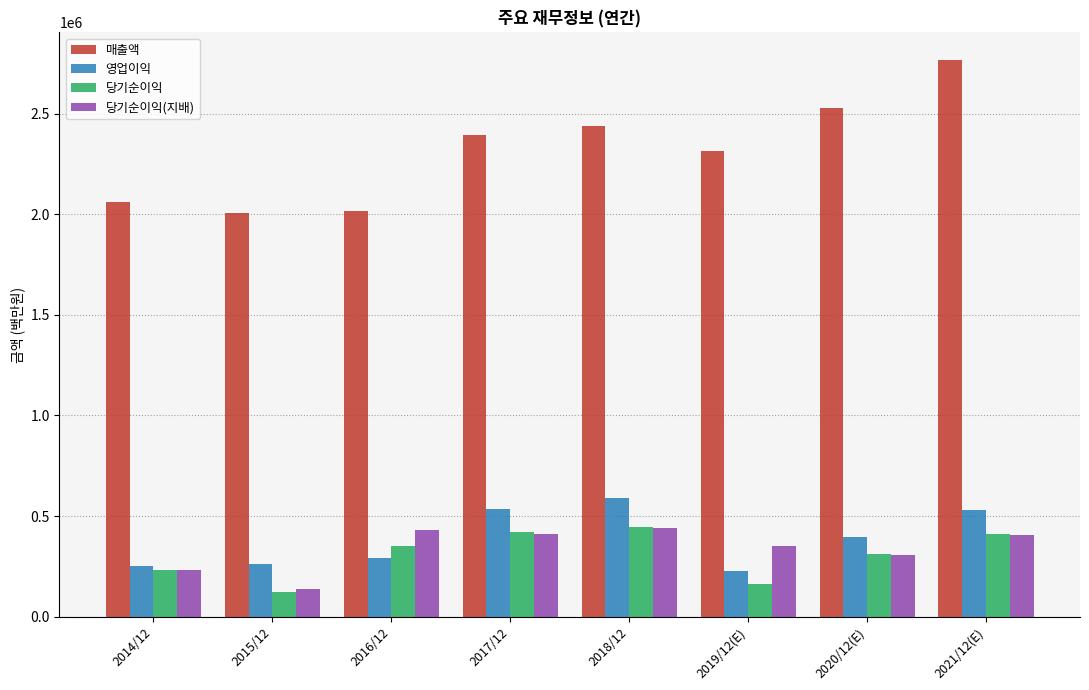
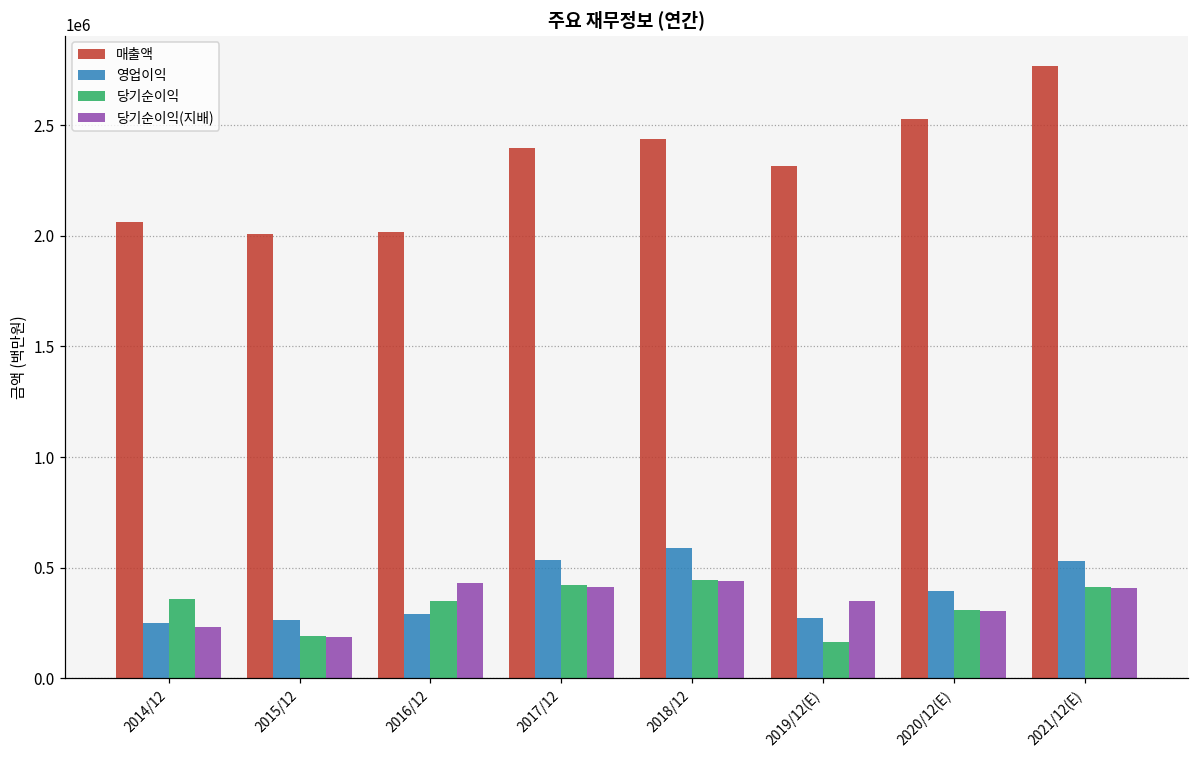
당기순이익, 2014/12: 230000 -> 360000
당기순이익, 2015/12: 120000 -> 190000
당기순이익(지배), 2015/12: 140000 -> 190000
영업이익, 2019/12(E): 230000 -> 270000
